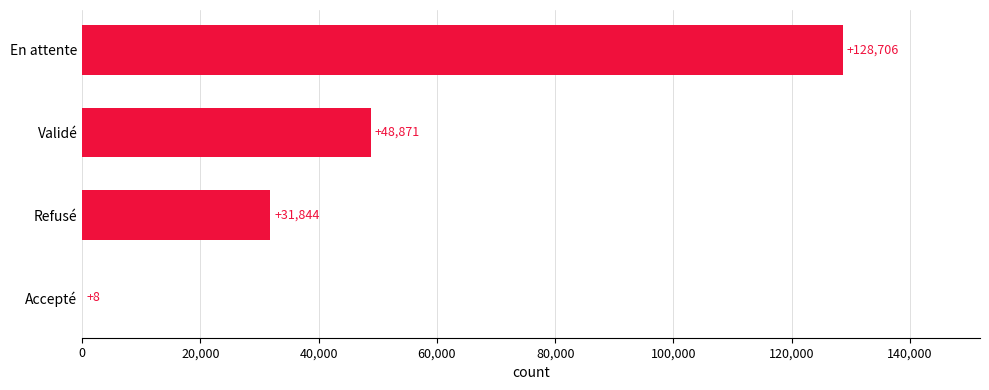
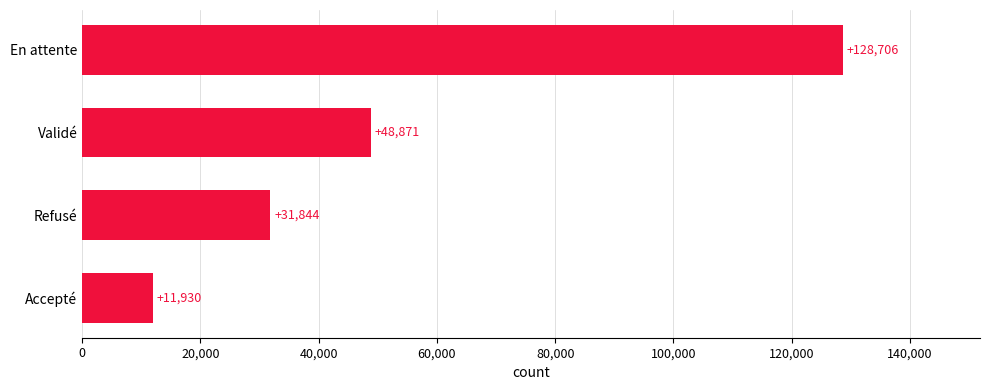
Accepté: +8 -> +11,930
